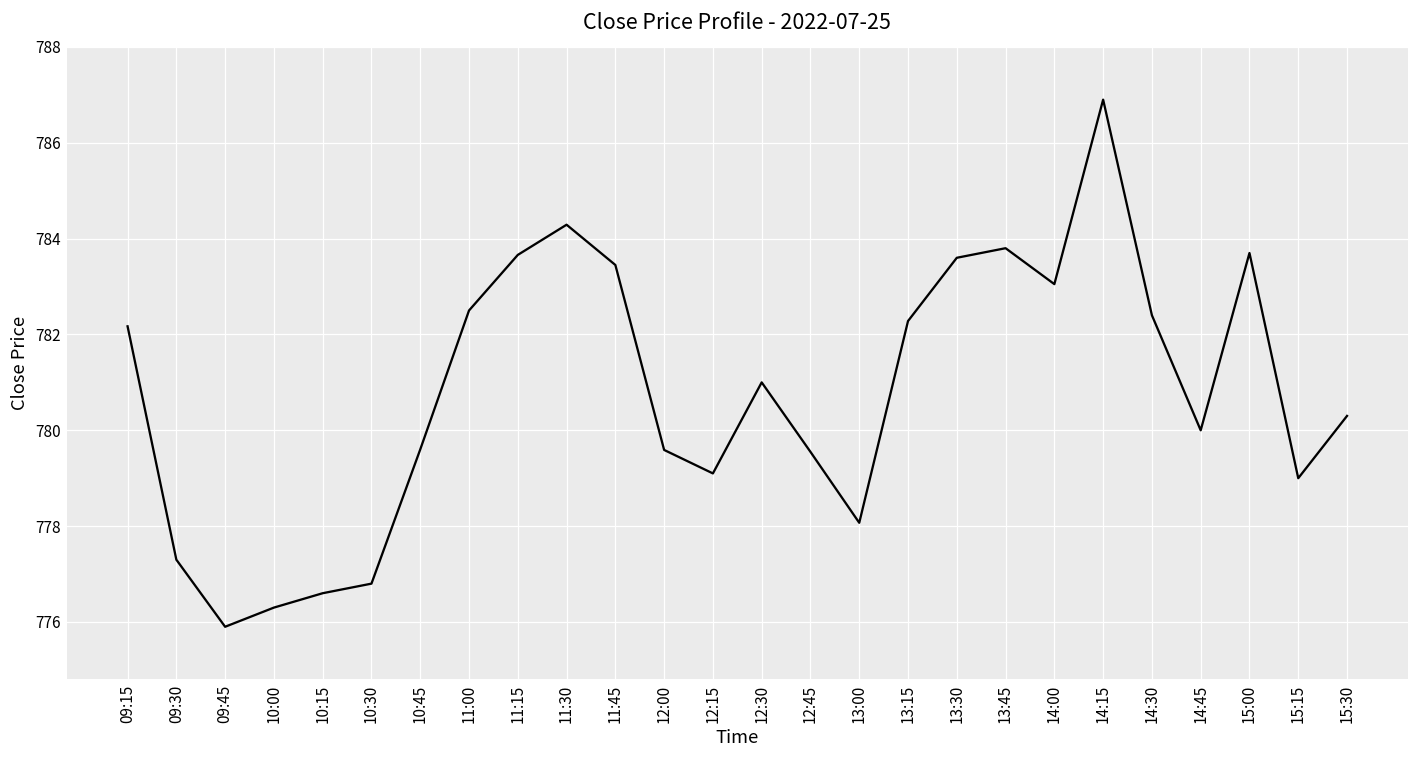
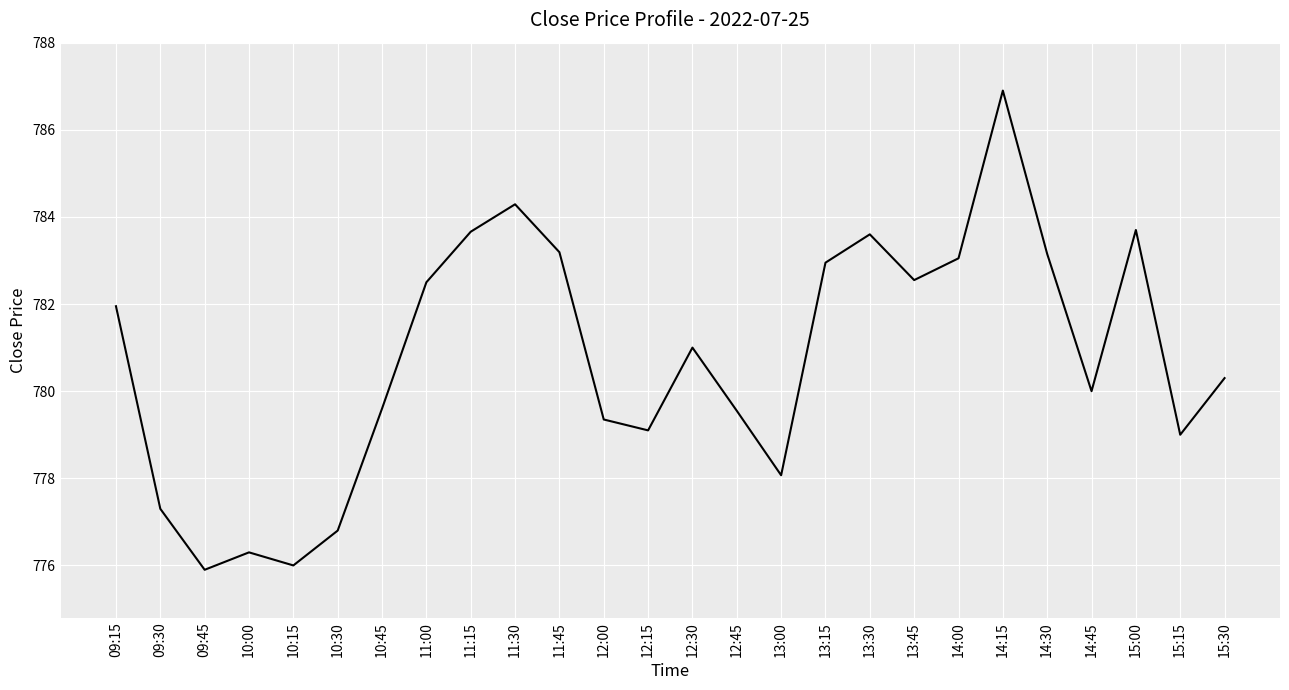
09:15: 782.2 -> 782.0
10:15: 776.6 -> 776.0
11:45: 783.5 -> 783.2
12:00: 779.6 -> 779.4
13:15: 782.3 -> 783.0
13:45: 783.8 -> 782.6
14:30: 782.4 -> 783.2
